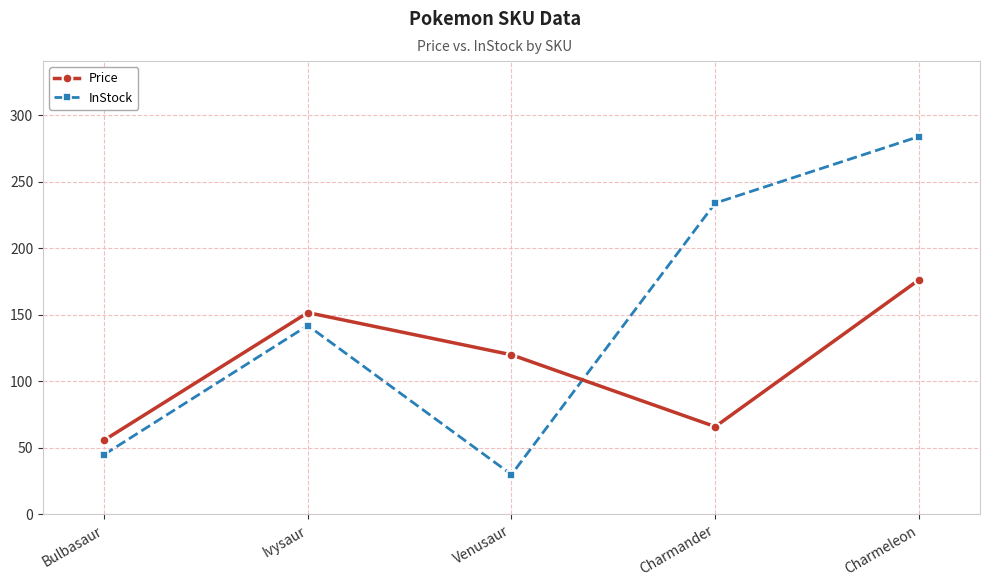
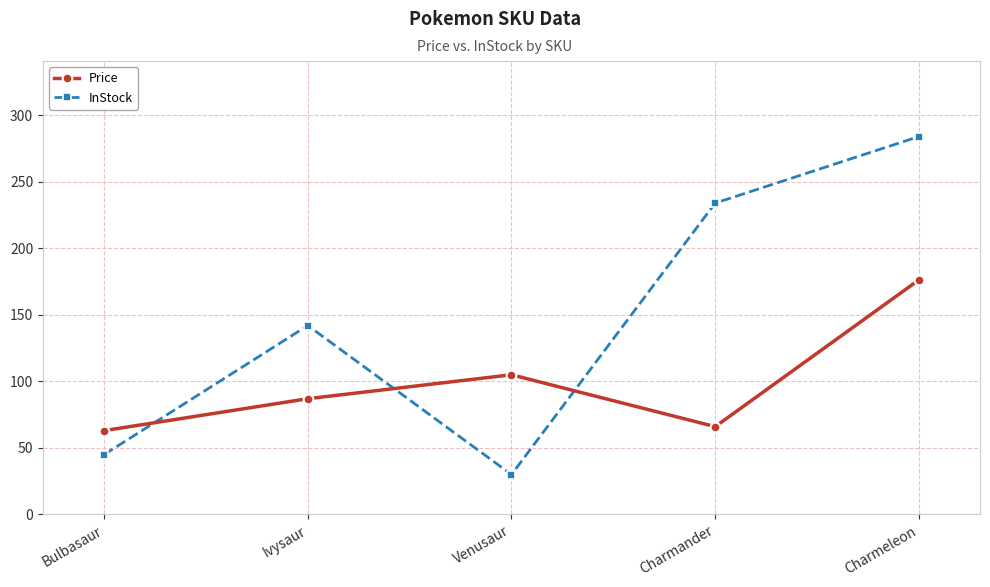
Price, Bulbasaur: 56 -> 63
Price, Ivysaur: 152 -> 87
Price, Venusaur: 120 -> 105
